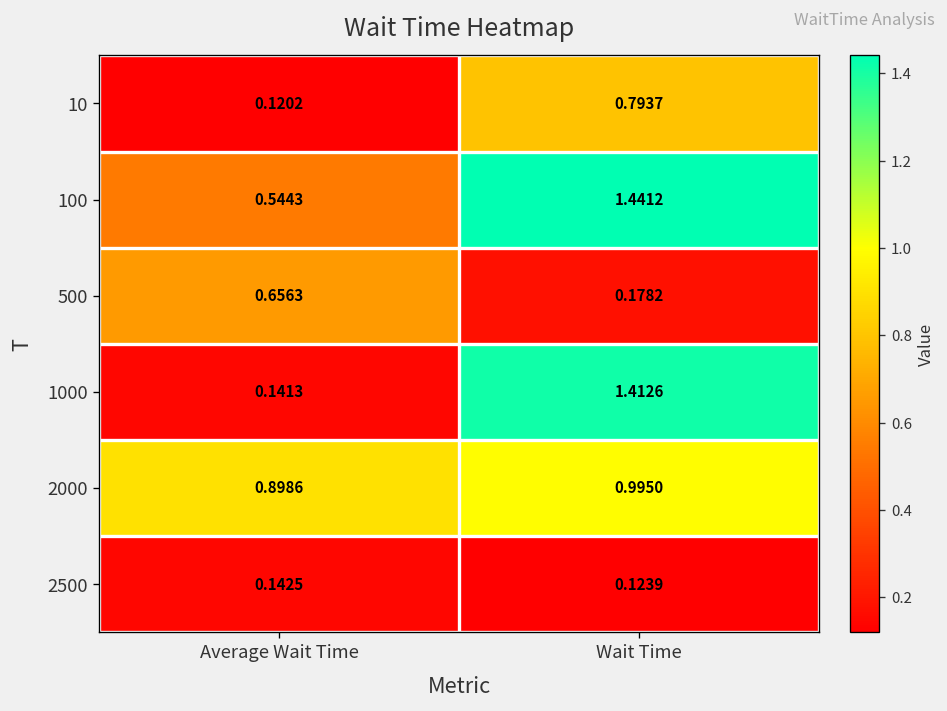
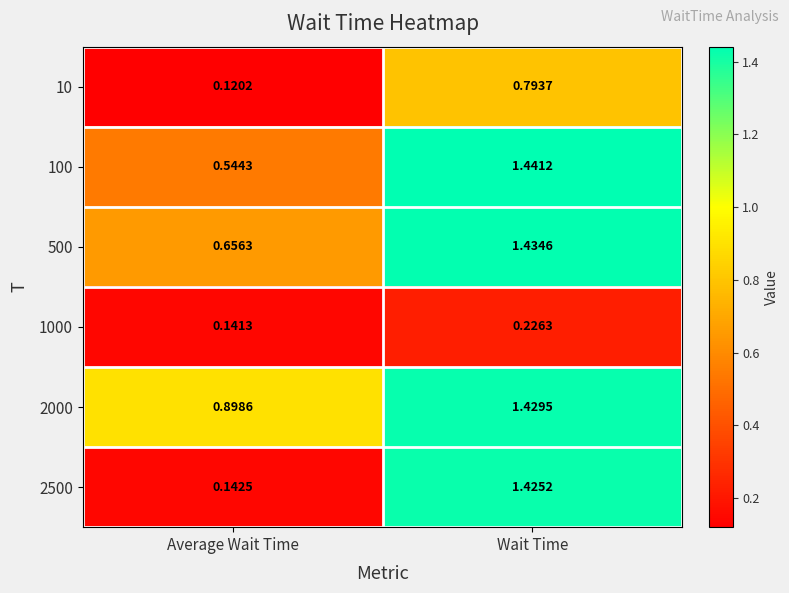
500, Wait Time: 0.1782 -> 1.4346
1000, Wait Time: 1.4126 -> 0.2263
2000, Wait Time: 0.9950 -> 1.4295
2500, Wait Time: 0.1239 -> 1.4252
